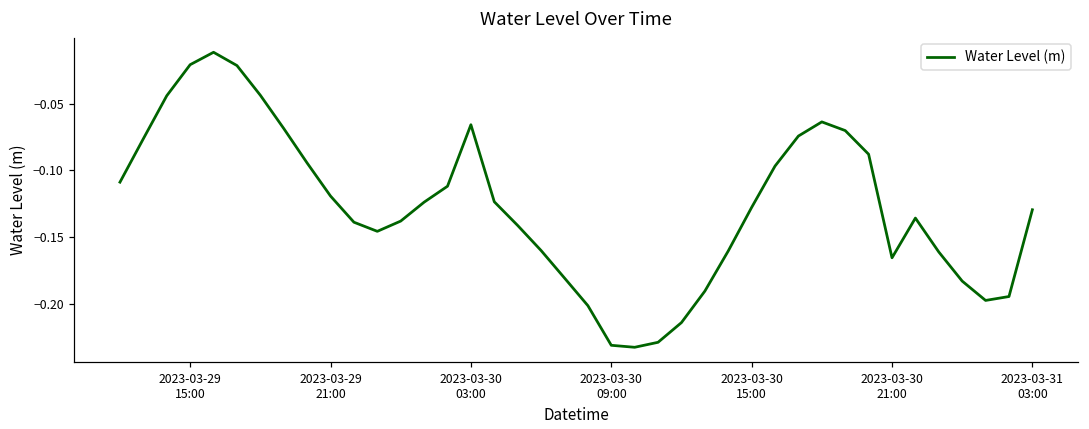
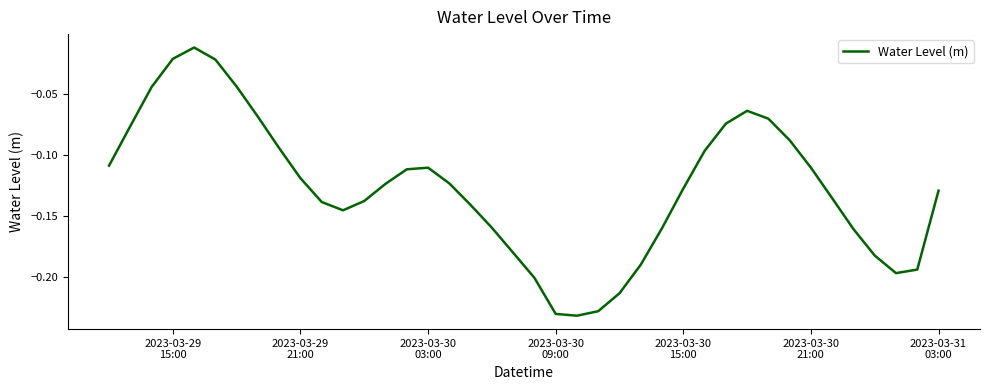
2023-03-30 03:00: -0.066 -> -0.110
2023-03-30 21:00: -0.165 -> -0.110
